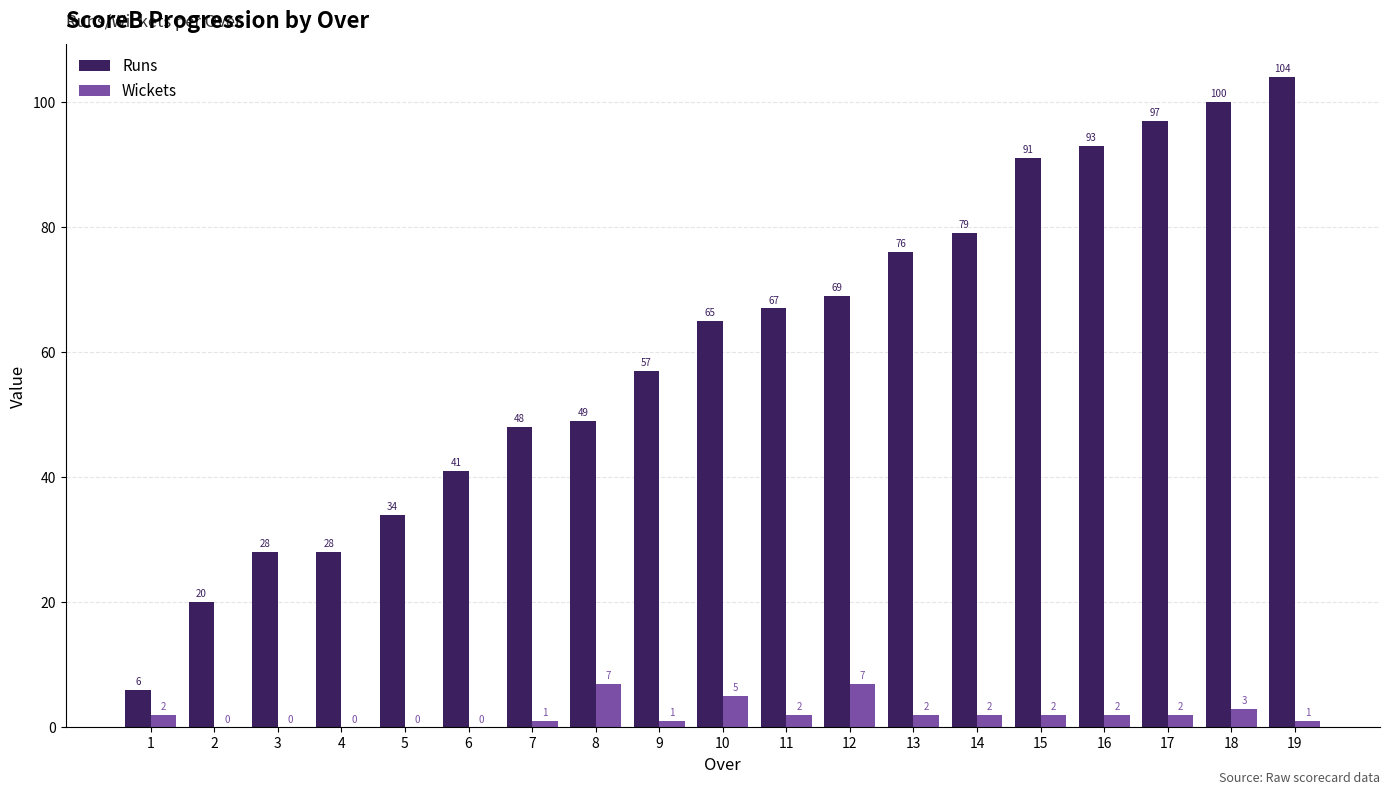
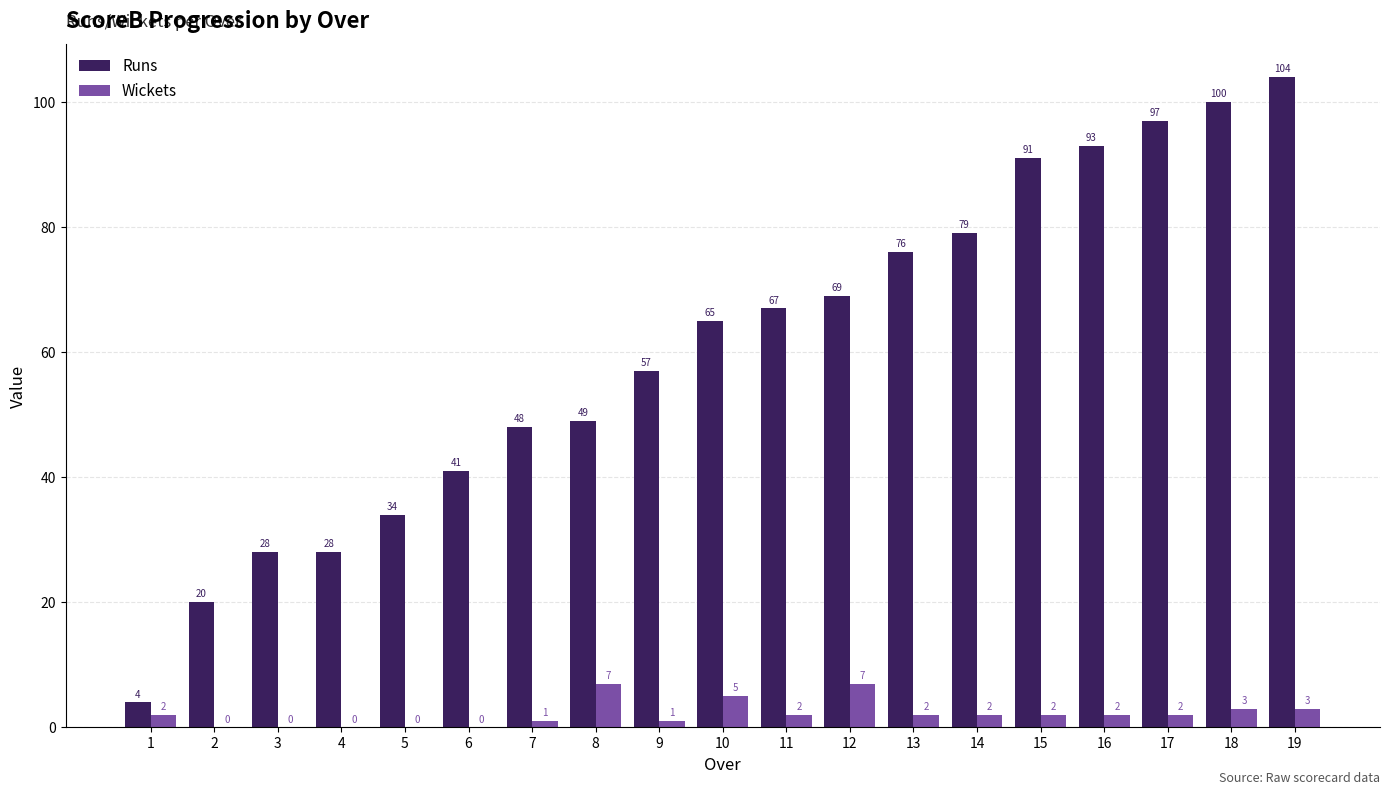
Runs, 1: 6 -> 4
Wickets, 19: 1 -> 3
